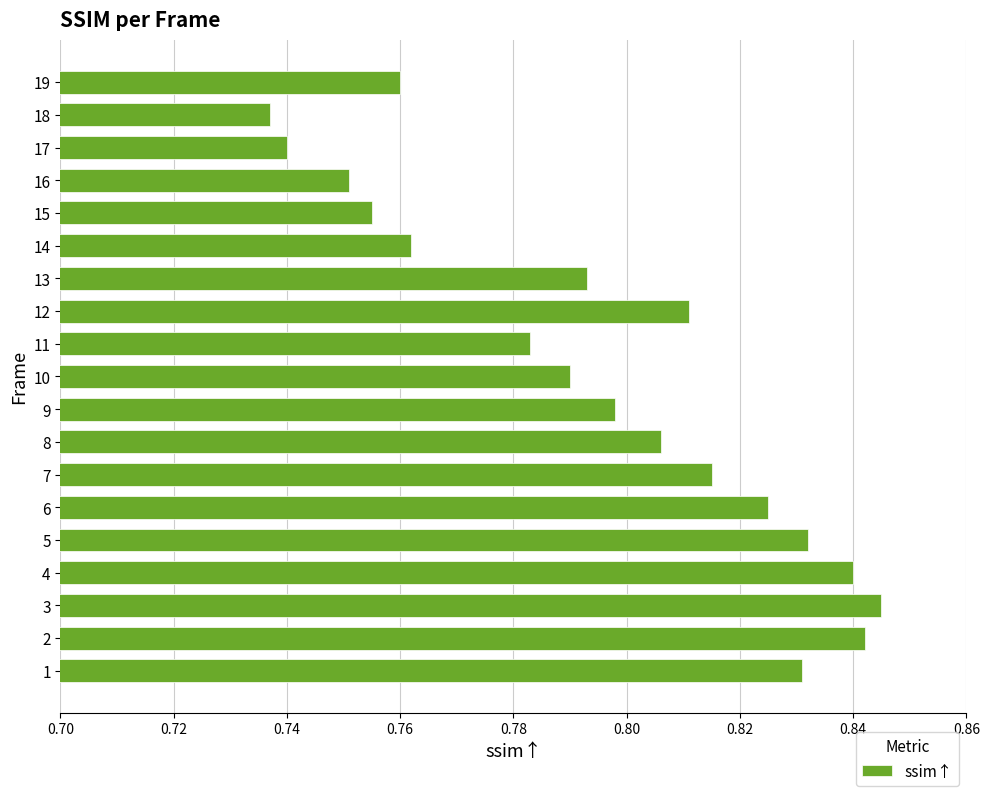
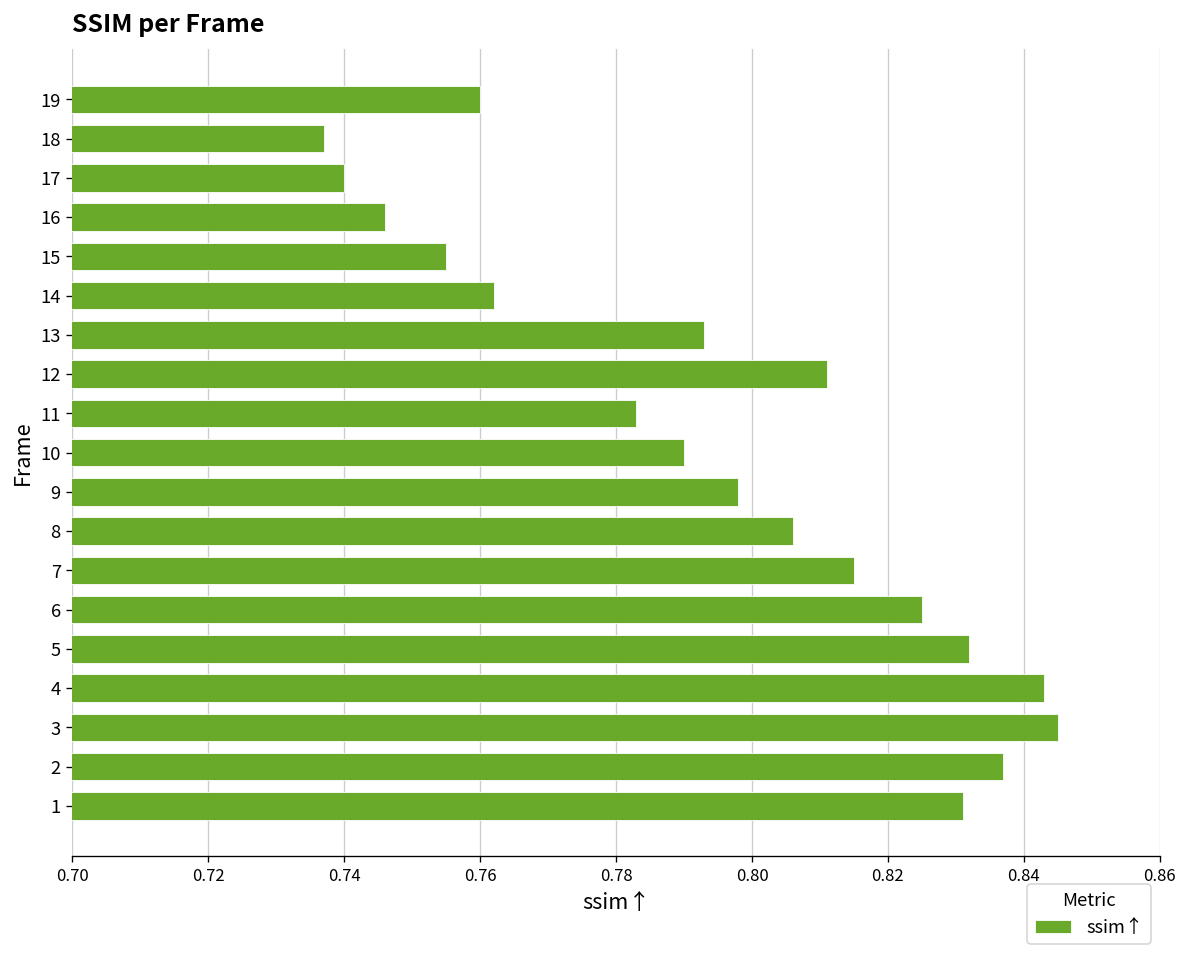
16: 0.751 -> 0.746
4: 0.840 -> 0.843
2: 0.842 -> 0.837
